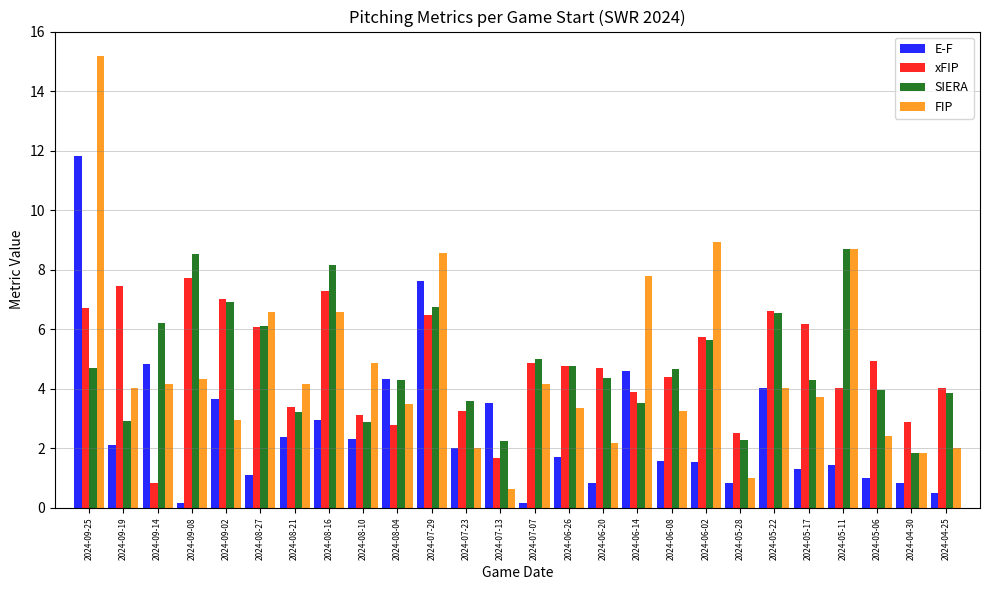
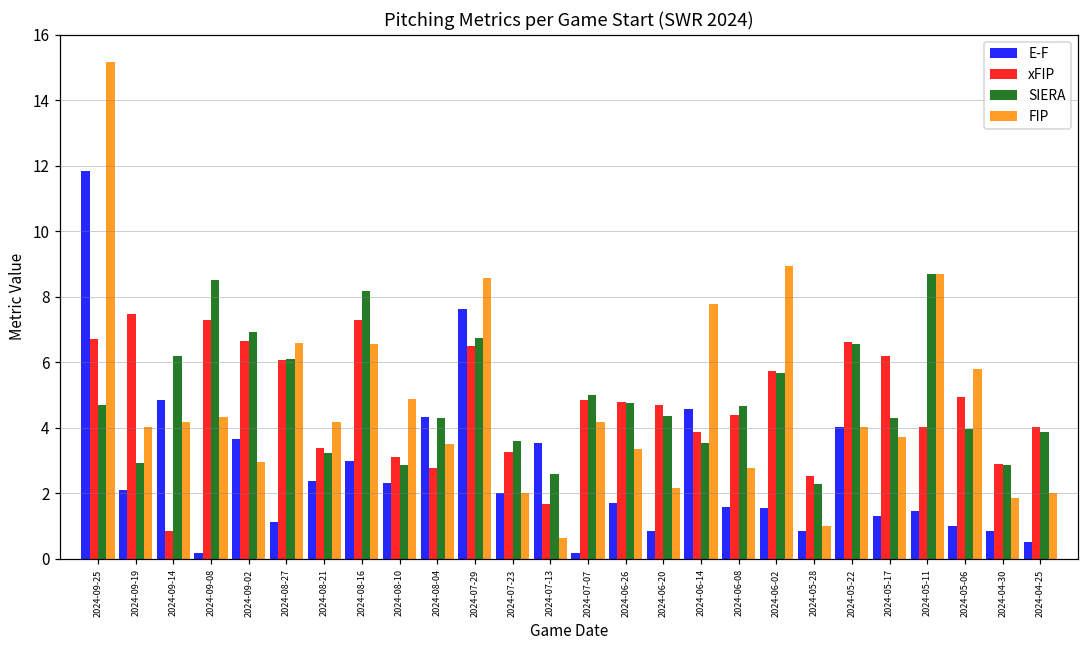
xFIP, 2024-09-08: 7.7 -> 7.3
xFIP, 2024-09-02: 7.0 -> 6.6
SIERA, 2024-07-13: 2.2 -> 2.6
FIP, 2024-06-08: 3.3 -> 2.8
FIP, 2024-05-06: 2.4 -> 5.8
SIERA, 2024-04-30: 1.8 -> 2.9
